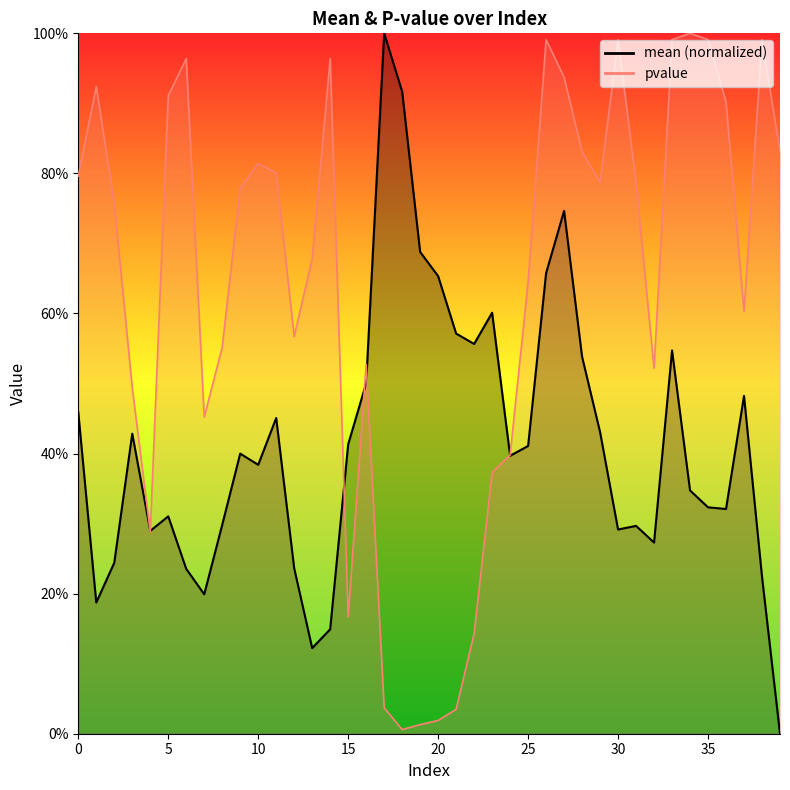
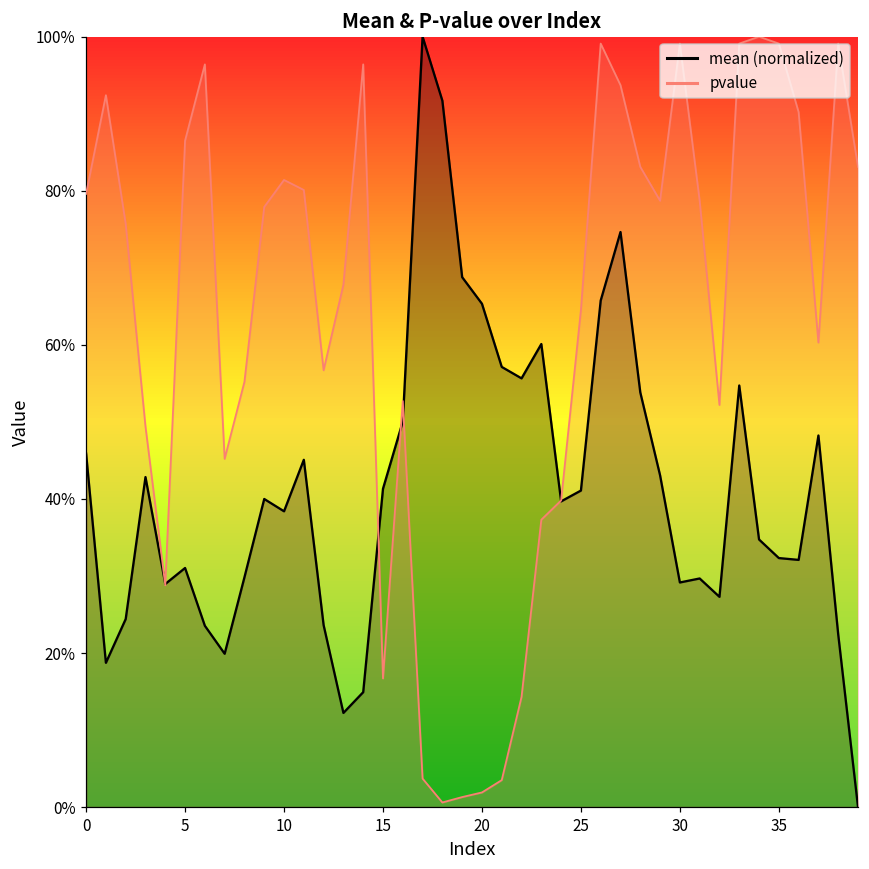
pvalue, 5: 91% -> 87%
